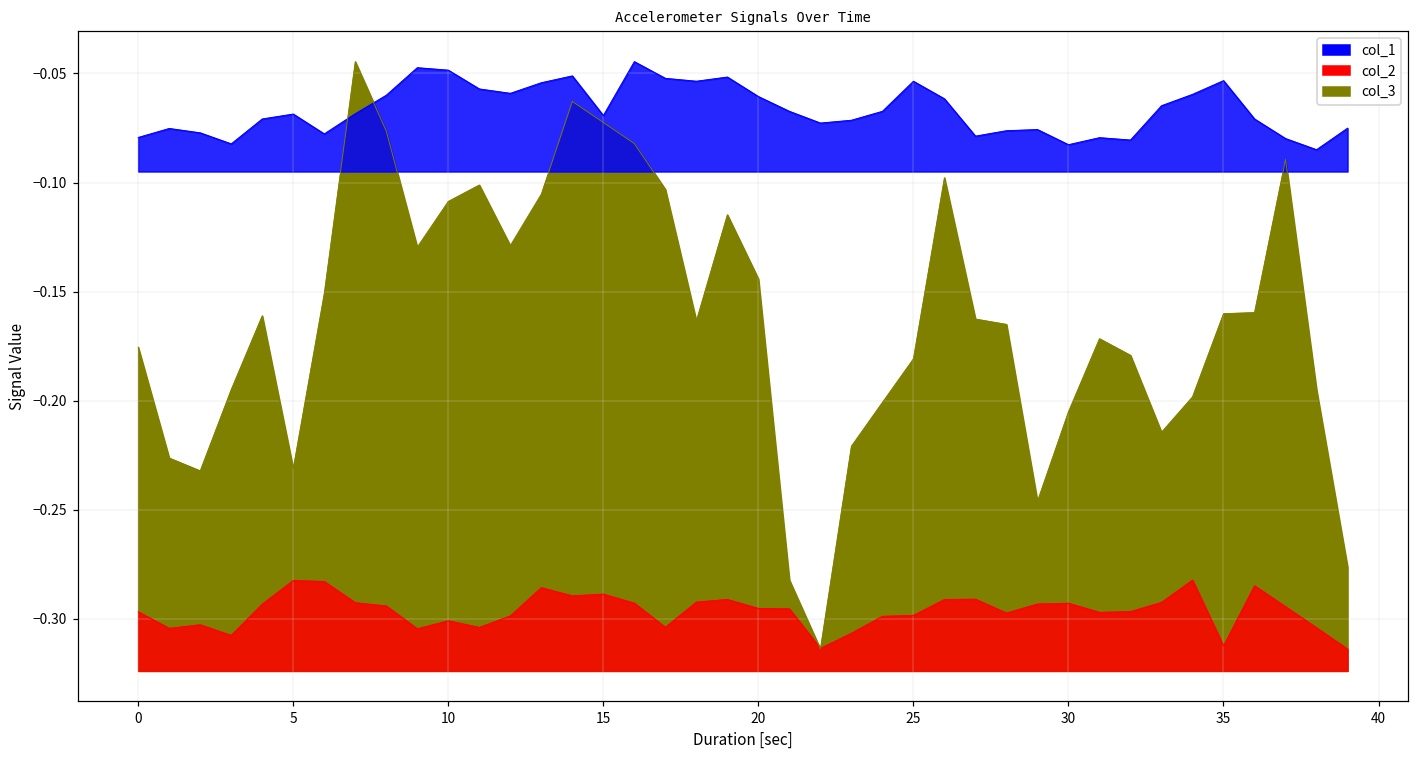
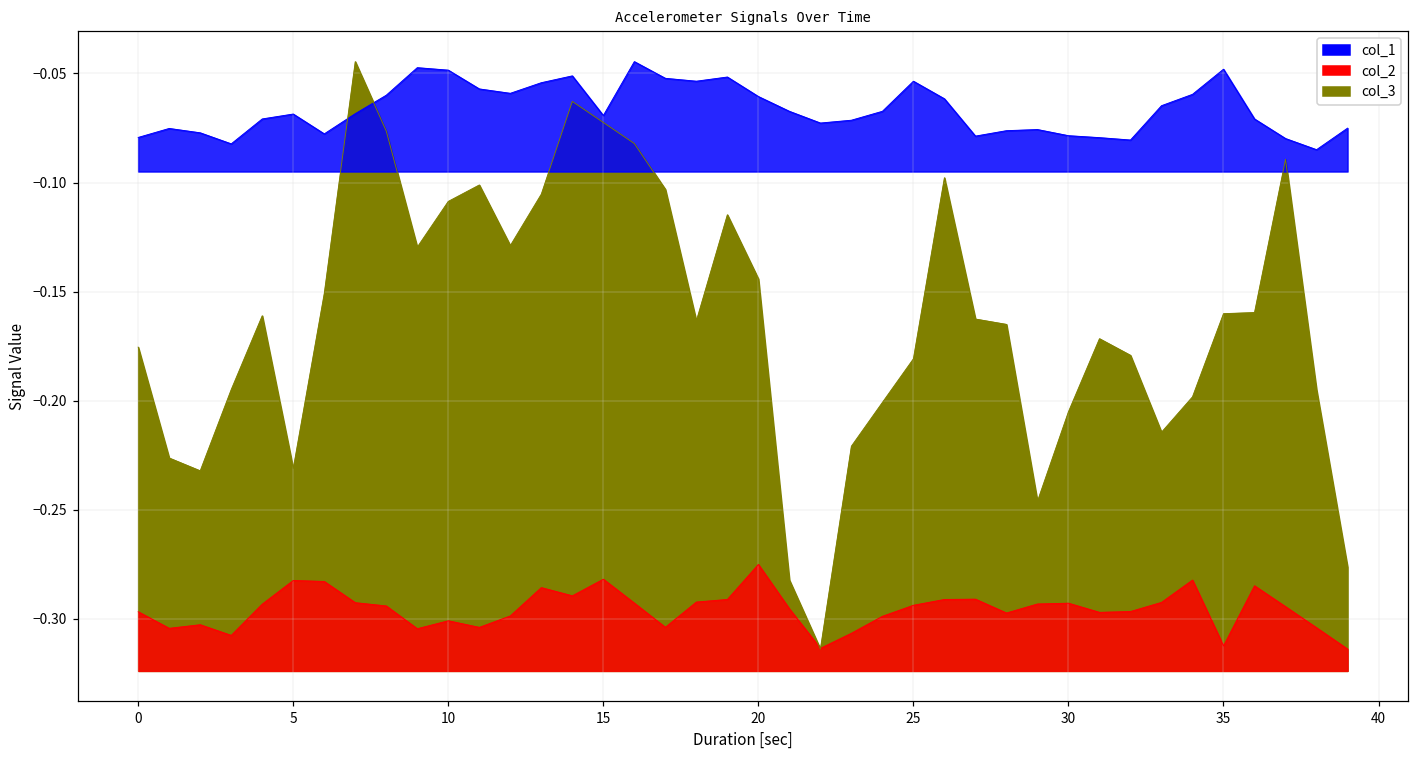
col_2, 15: -0.289 -> -0.282
col_2, 20: -0.295 -> -0.275
col_2, 25: -0.298 -> -0.294
col_1, 30: -0.083 -> -0.079
col_1, 35: -0.053 -> -0.048
